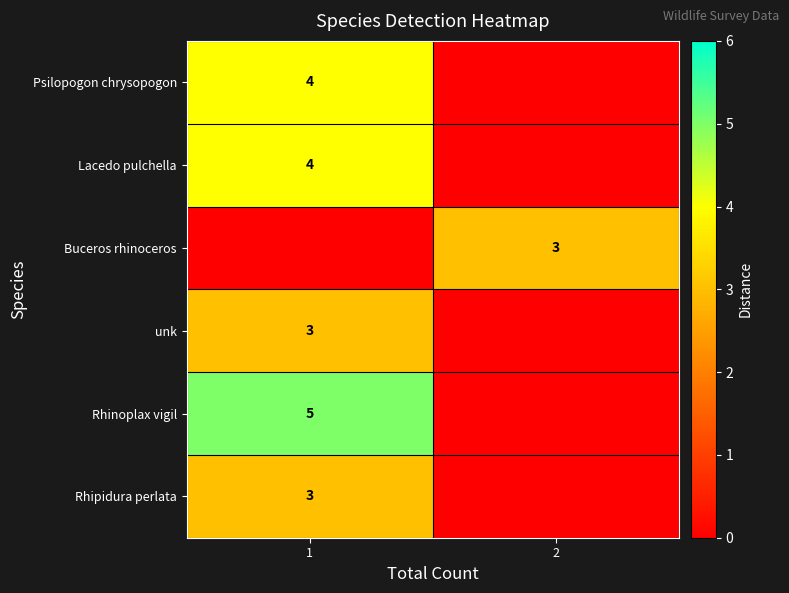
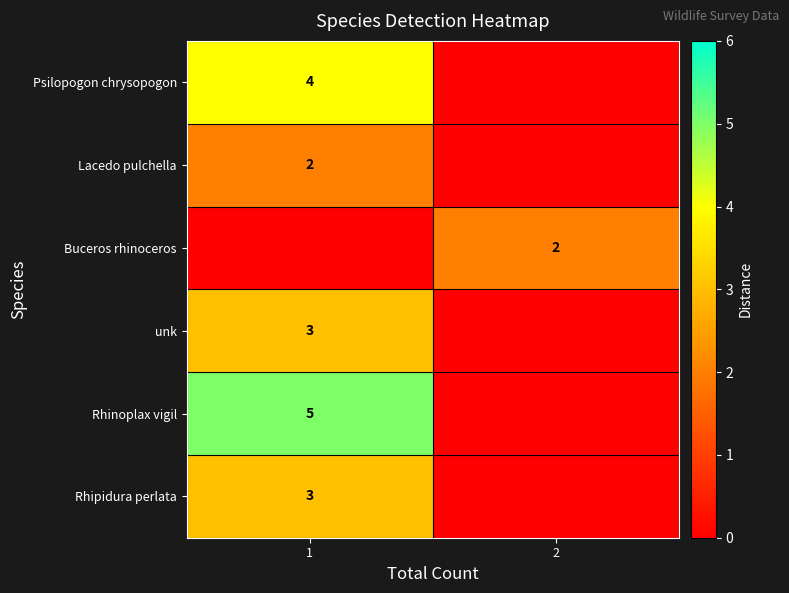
Lacedo pulchella, 1: 4 -> 2
Buceros rhinoceros, 2: 3 -> 2
